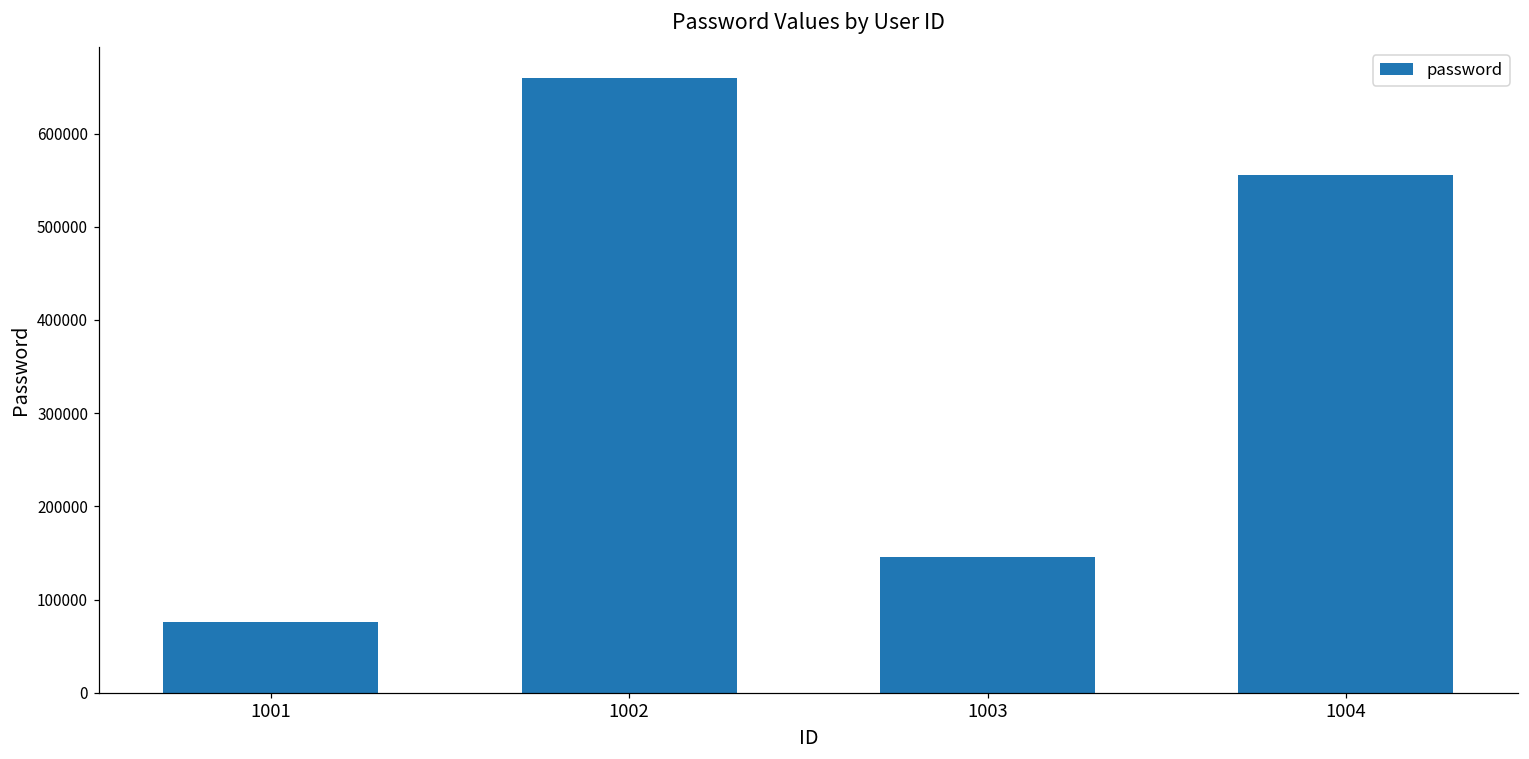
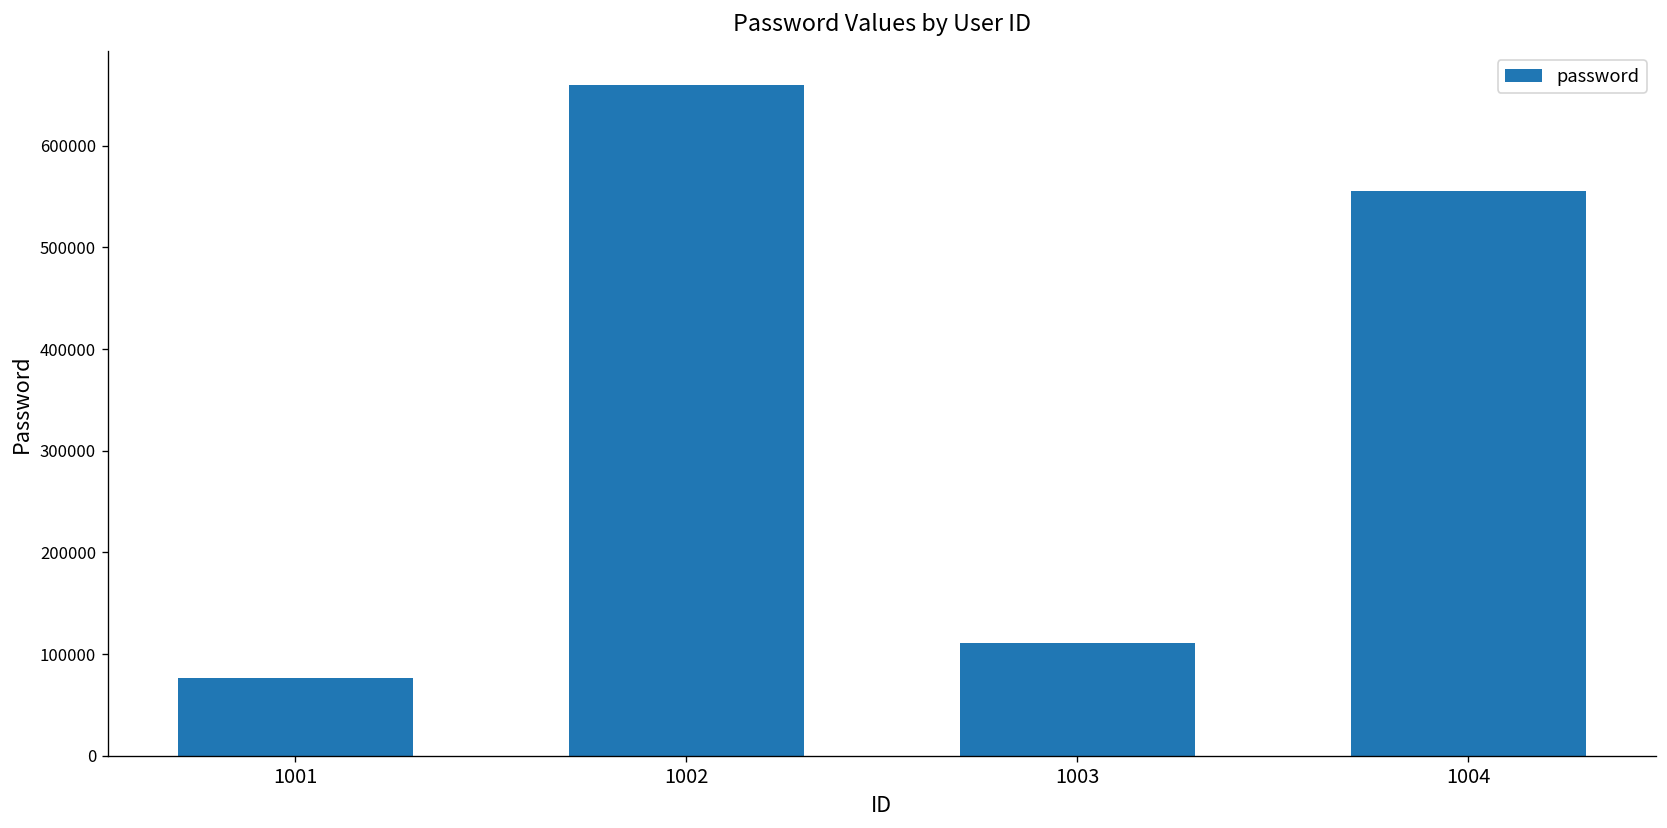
1003: 150000 -> 110000
